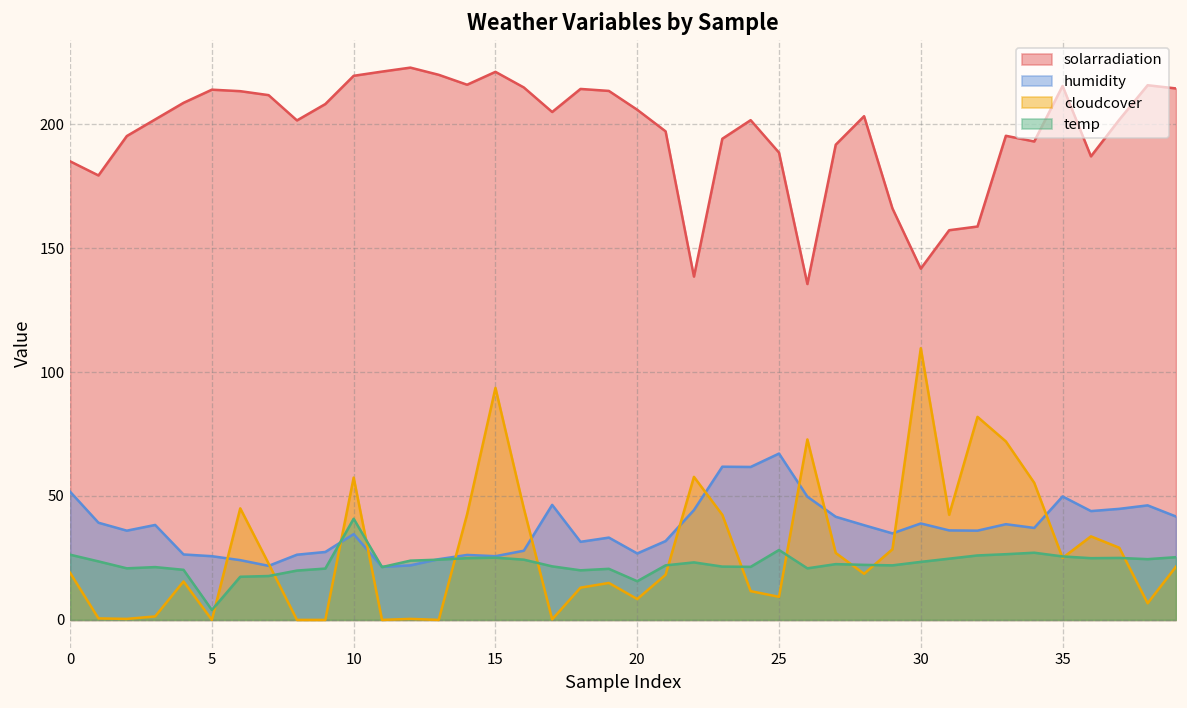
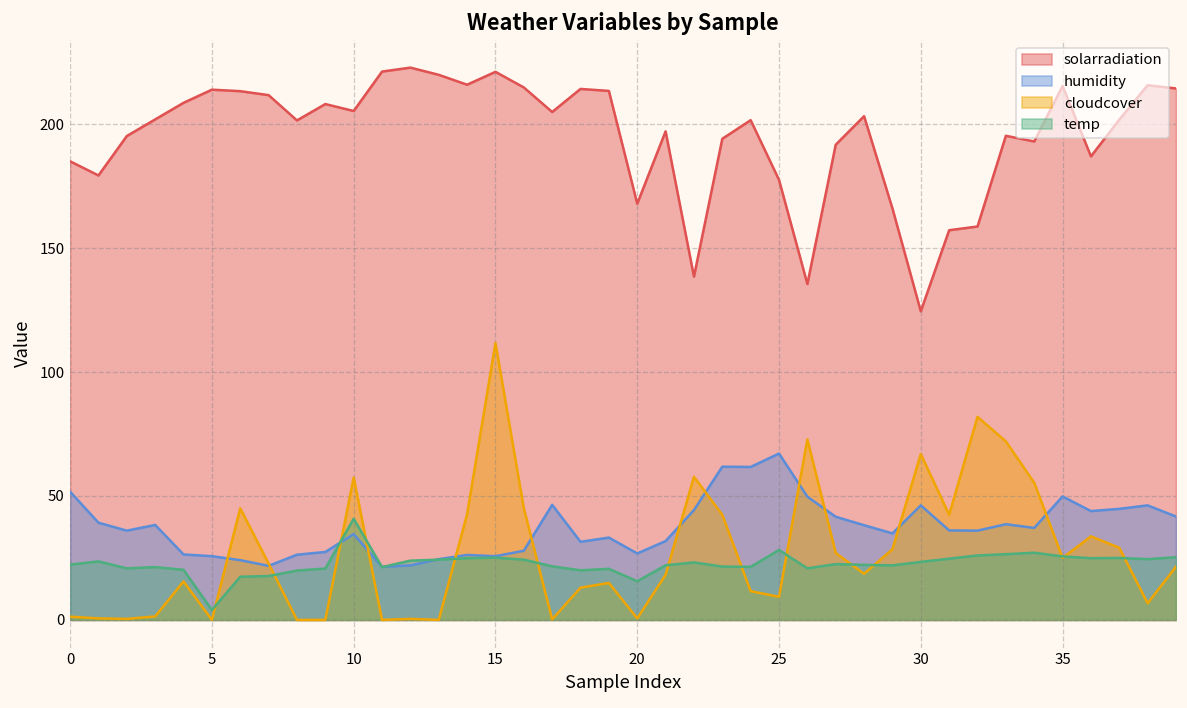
cloudcover, 0: 19 -> 1
temp, 0: 26 -> 22
solarradiation, 10: 220 -> 205
cloudcover, 15: 94 -> 112
solarradiation, 20: 206 -> 168
cloudcover, 20: 8 -> 1
solarradiation, 25: 189 -> 178
solarradiation, 30: 142 -> 125
humidity, 30: 39 -> 46
cloudcover, 30: 110 -> 67
